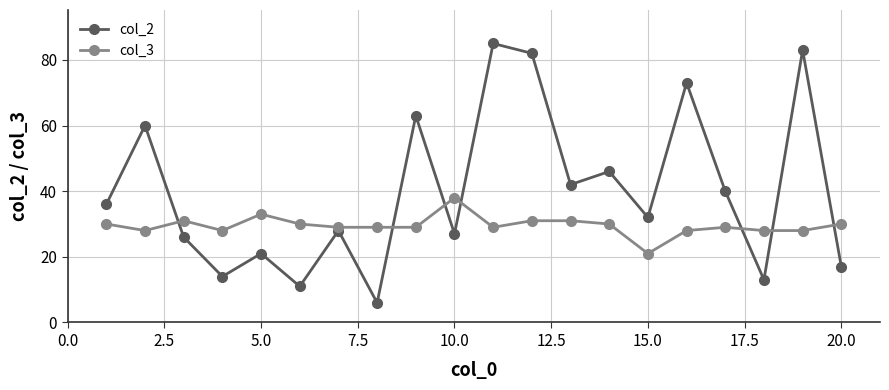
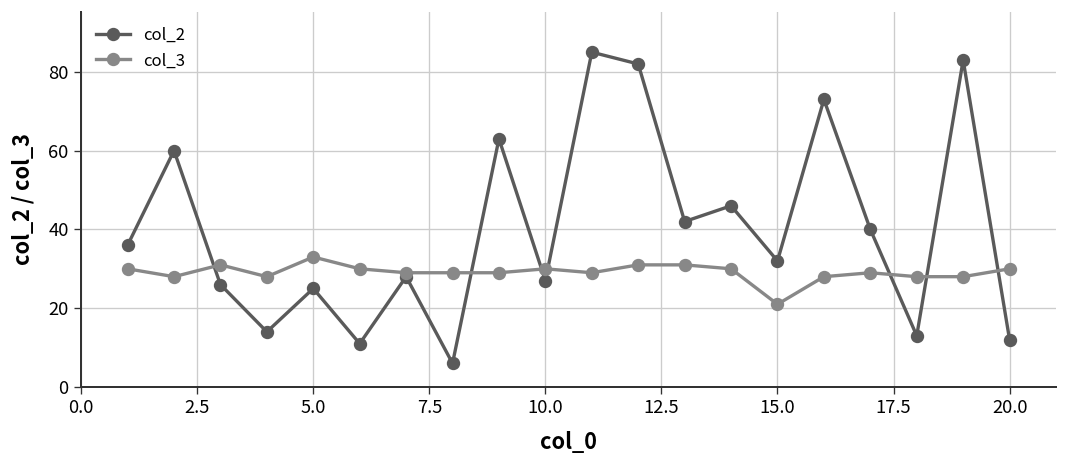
col_2, 5.0: 21 -> 25
col_3, 10.0: 38 -> 30
col_2, 20.0: 17 -> 12
